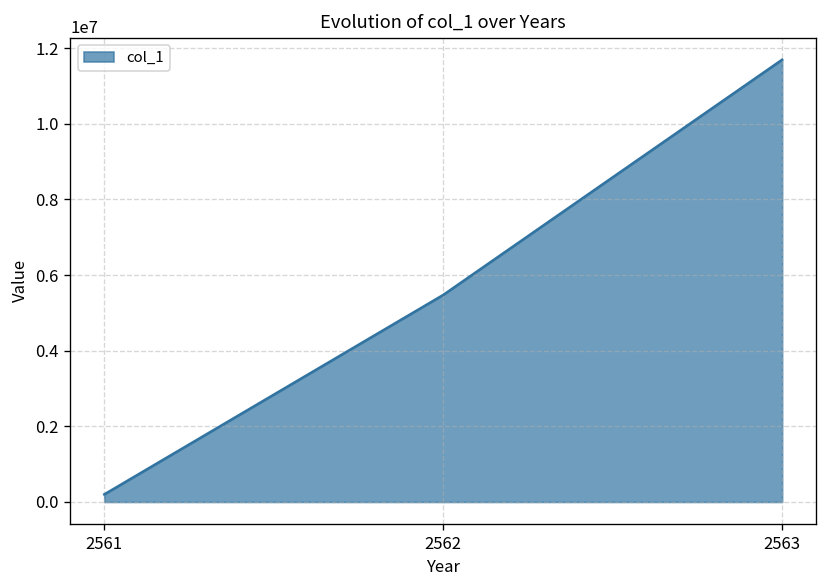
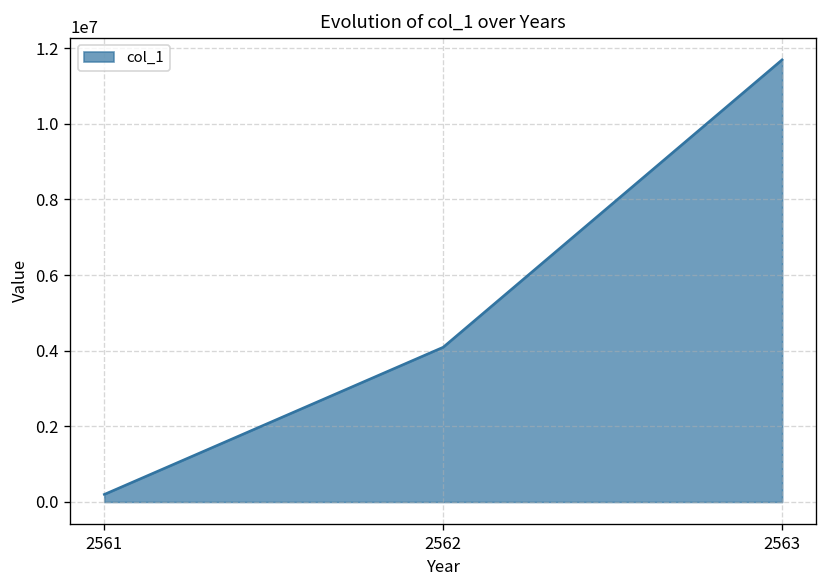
2562: 5500000 -> 4100000
